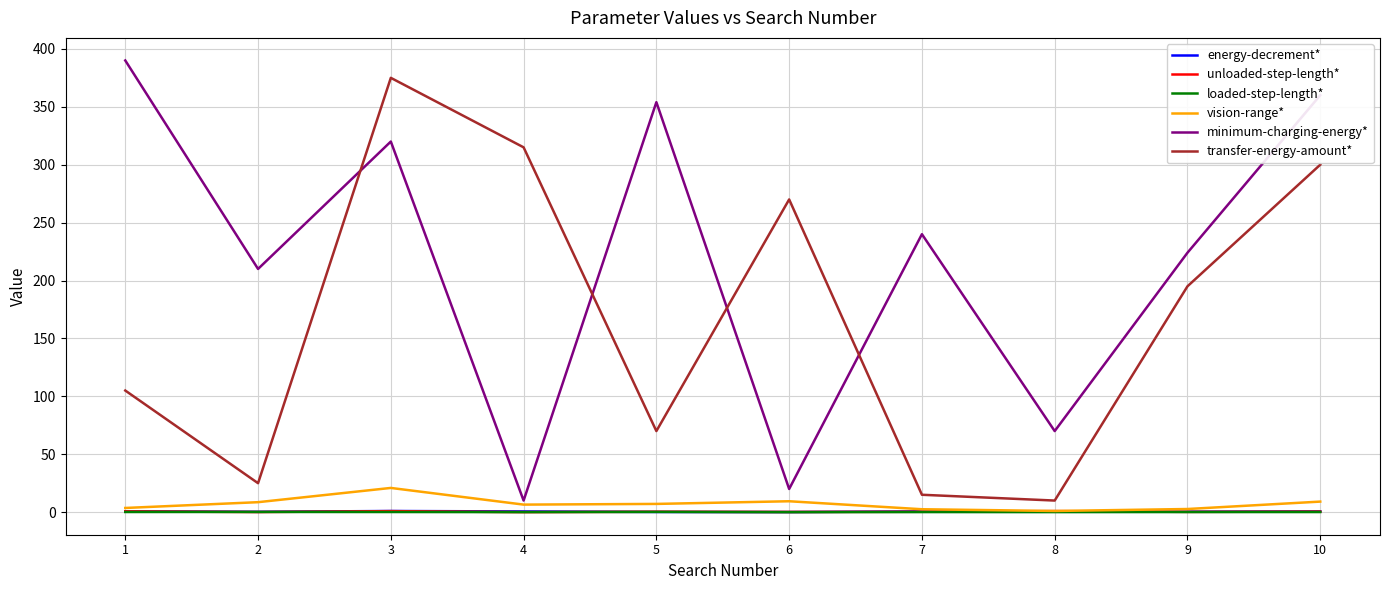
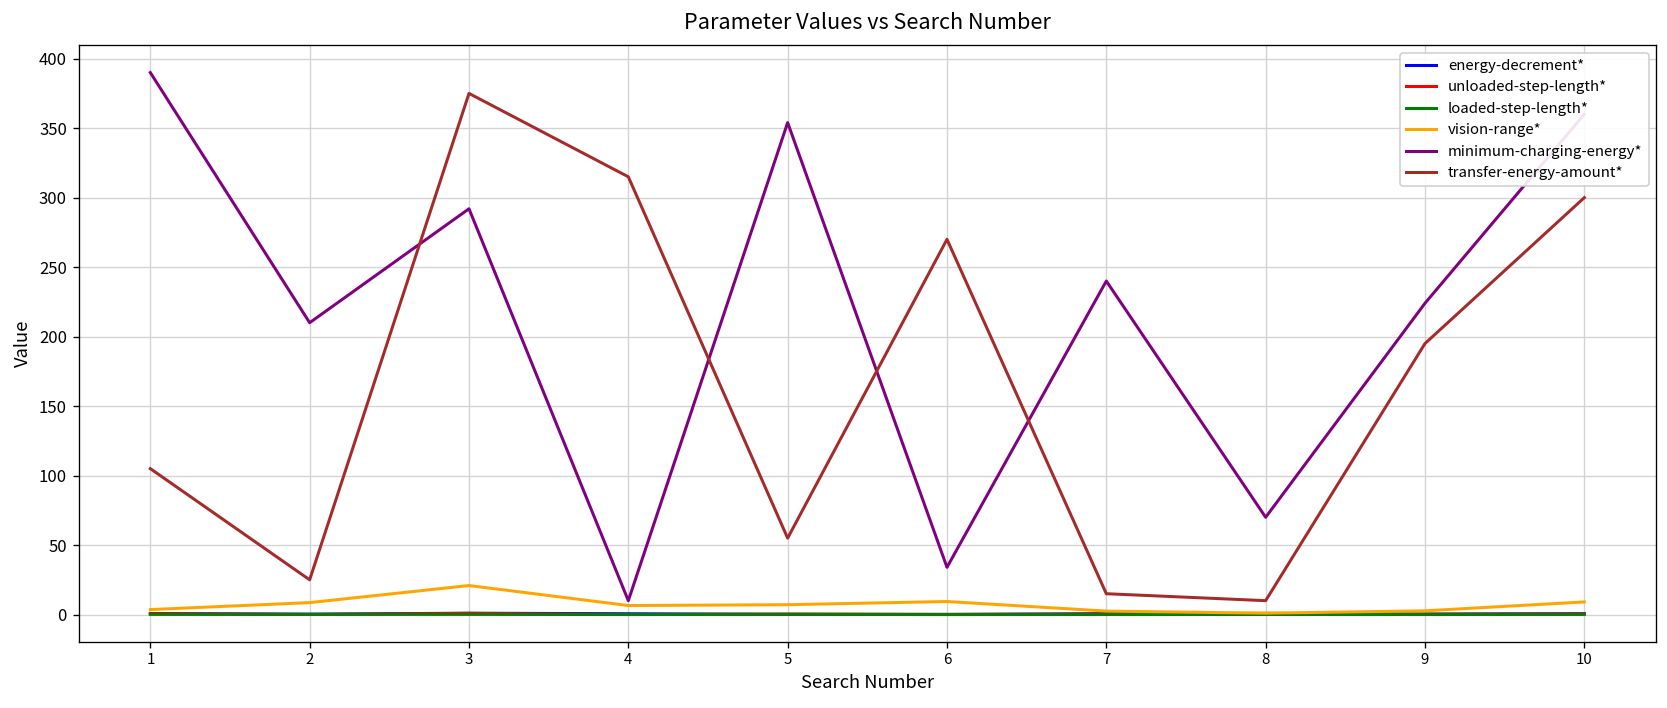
minimum-charging-energy*, 3: 320 -> 292
transfer-energy-amount*, 5: 70 -> 55
minimum-charging-energy*, 6: 20 -> 34
